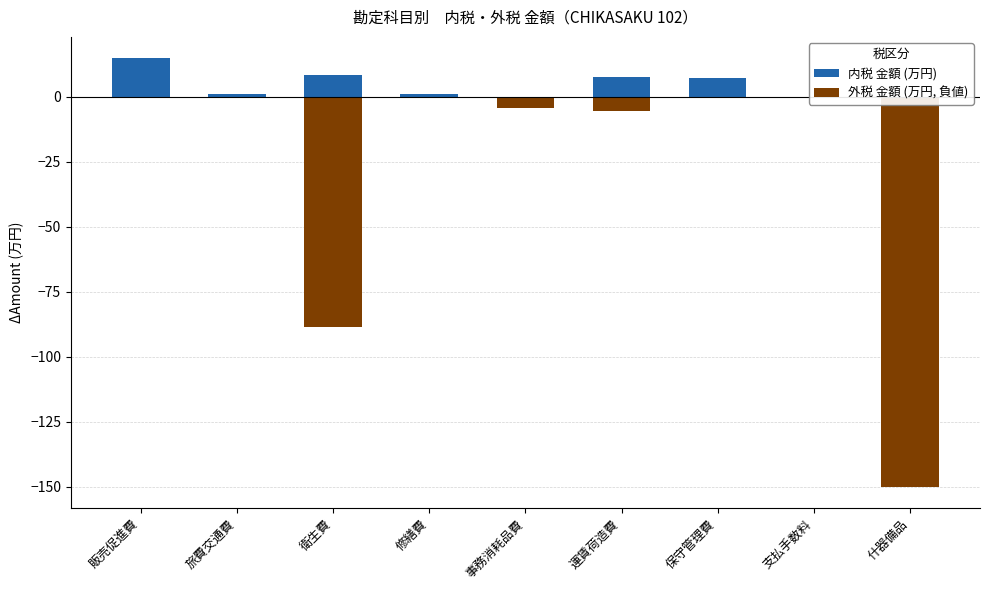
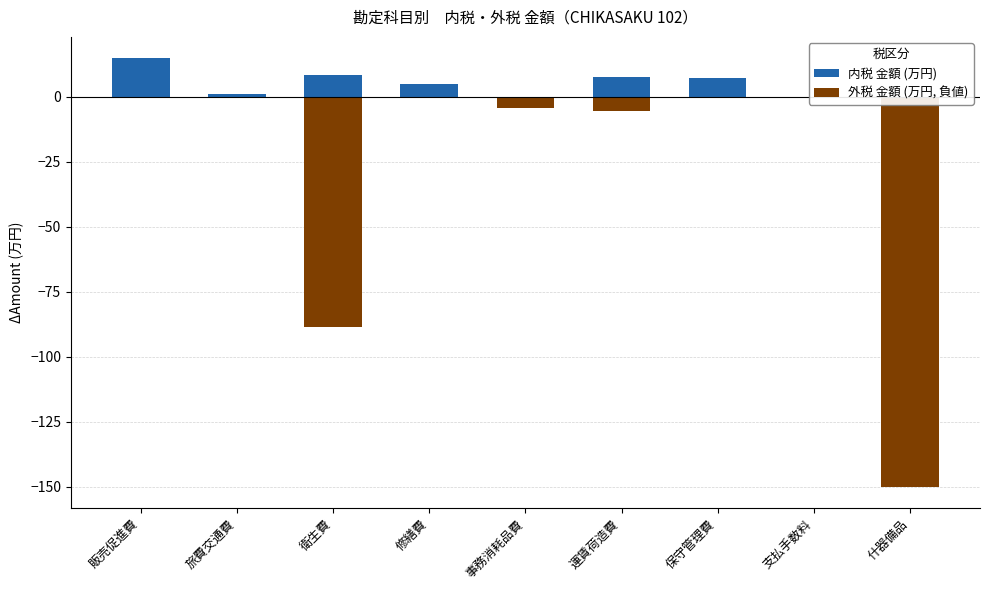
内税 金額 (万円), 修繕費: 1 -> 5
